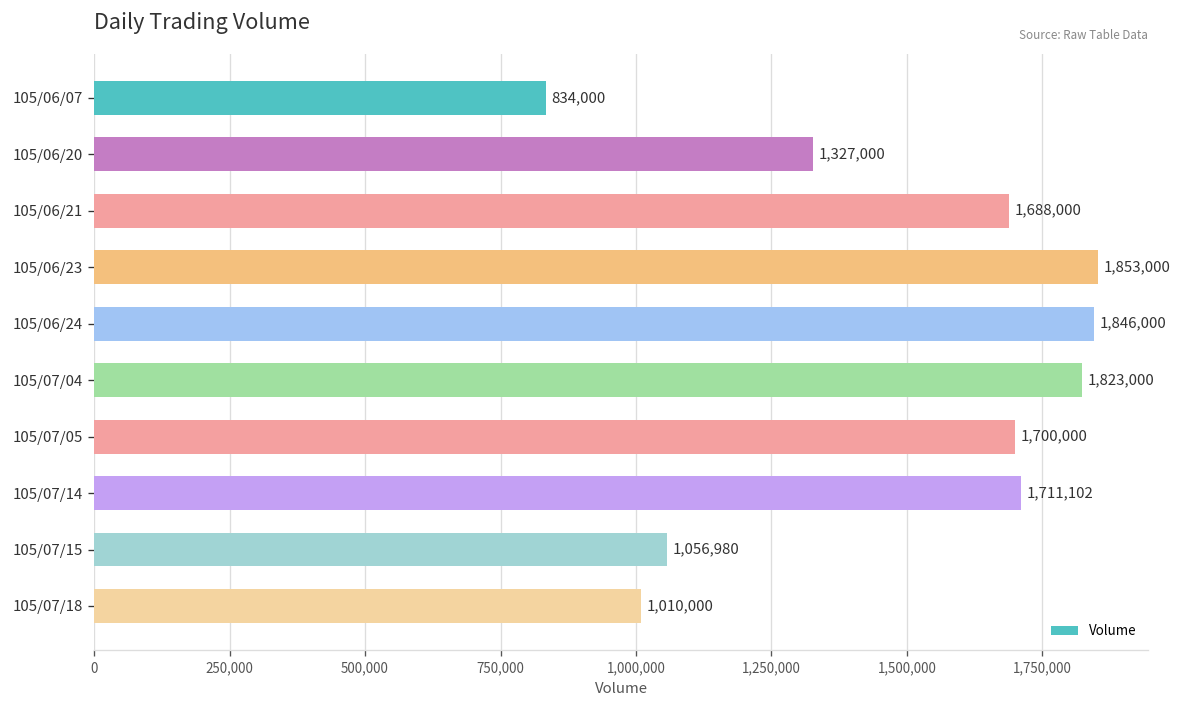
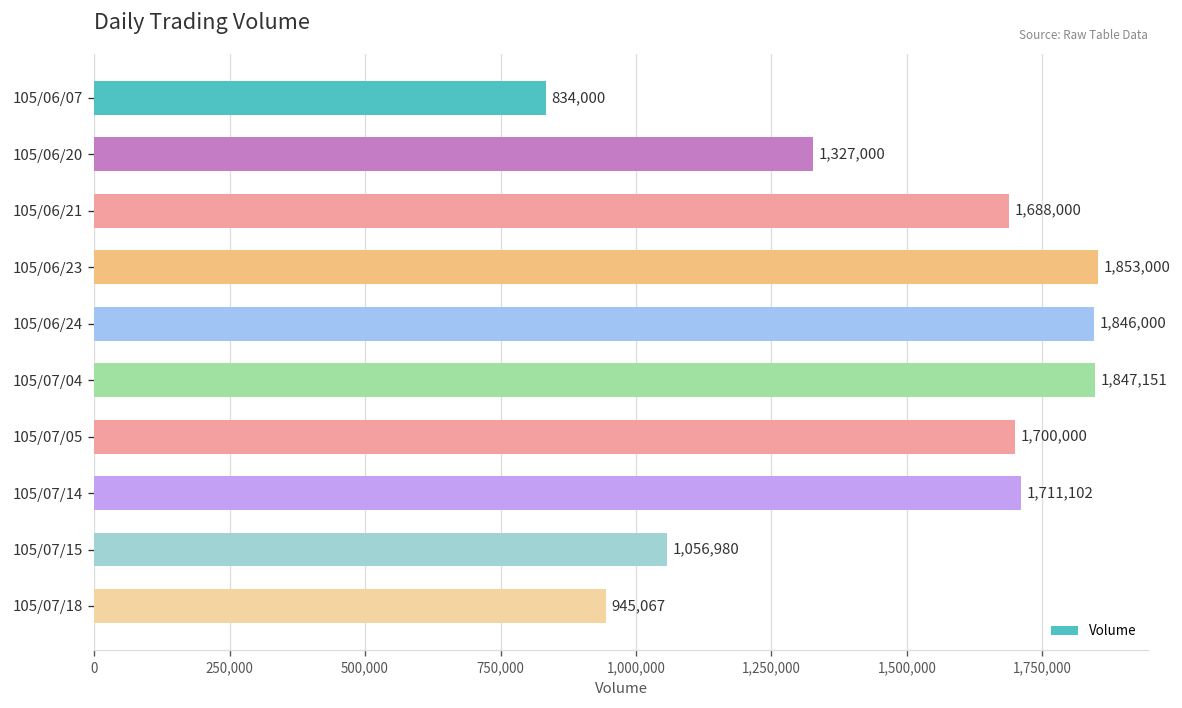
105/07/04: 1,823,000 -> 1,847,151
105/07/18: 1,010,000 -> 945,067
